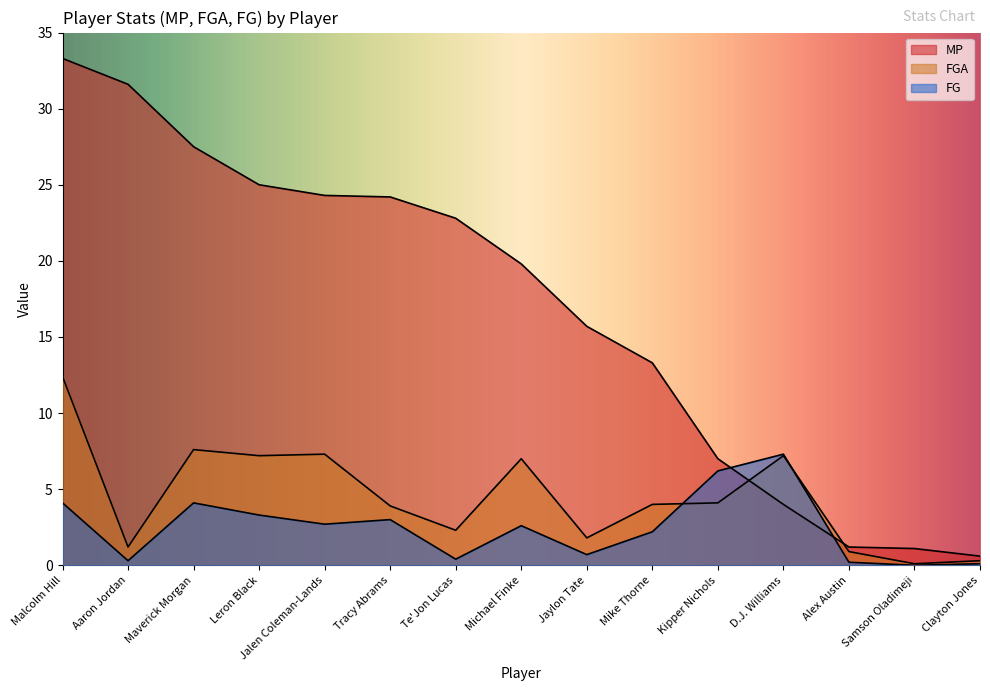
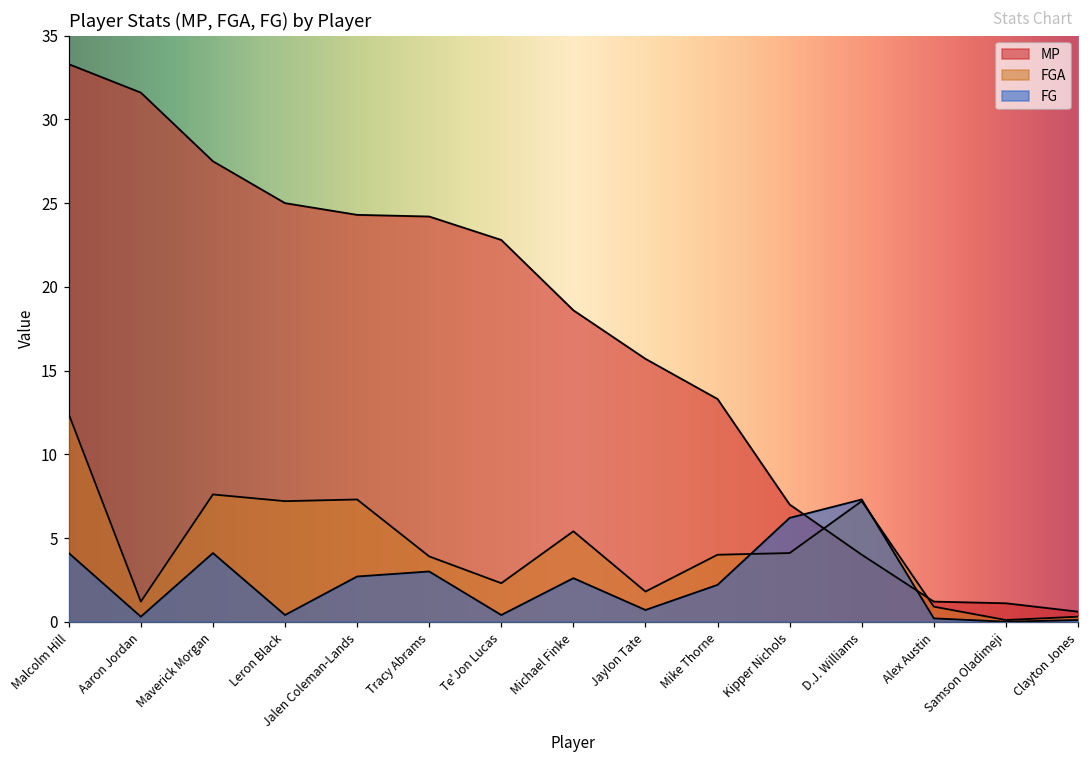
FG, Leron Black: 3.3 -> 0.4
MP, Michael Finke: 19.8 -> 18.6
FGA, Michael Finke: 7.0 -> 5.4
